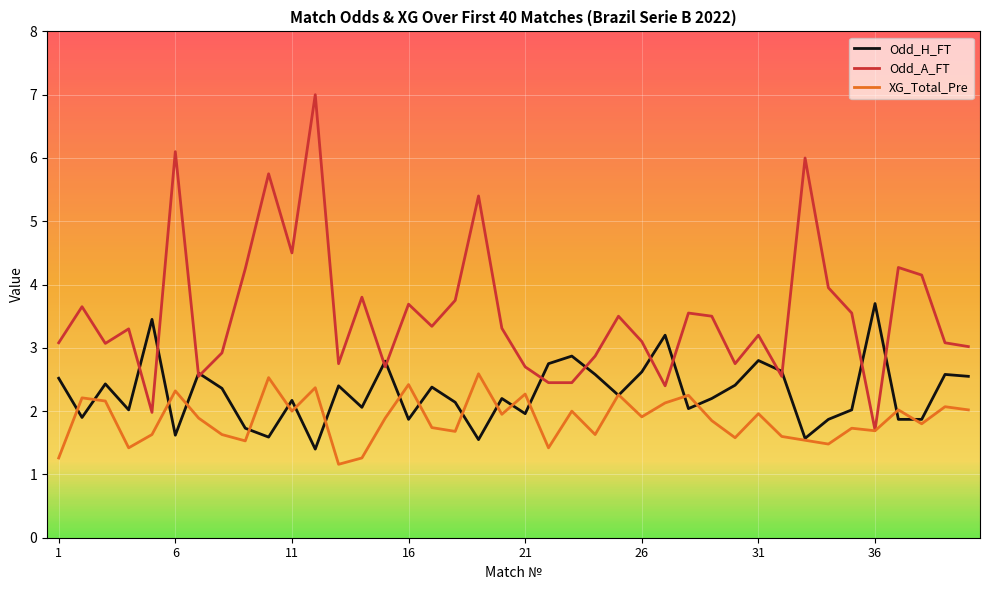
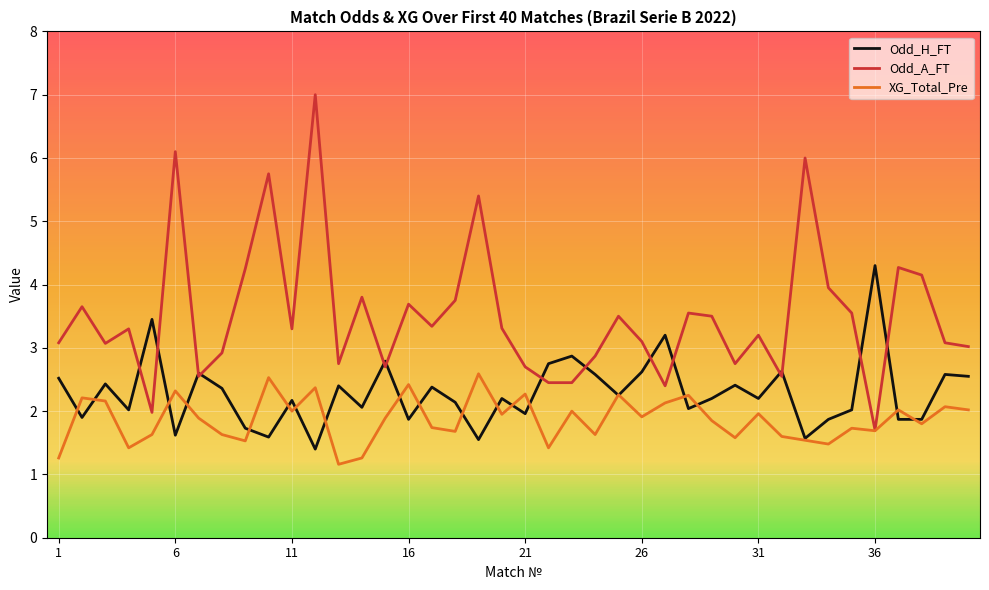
Odd_A_FT, 11: 4.5 -> 3.3
Odd_H_FT, 31: 2.8 -> 2.2
Odd_H_FT, 36: 3.7 -> 4.3
